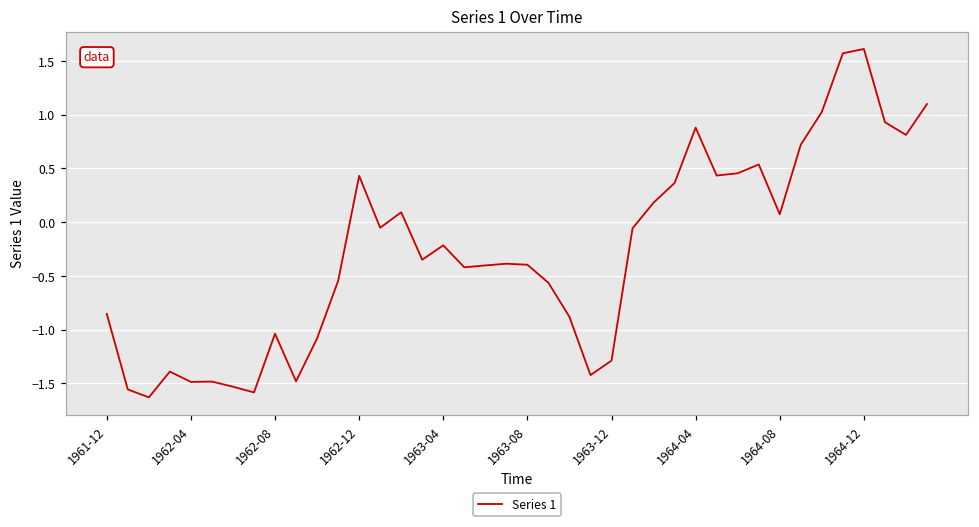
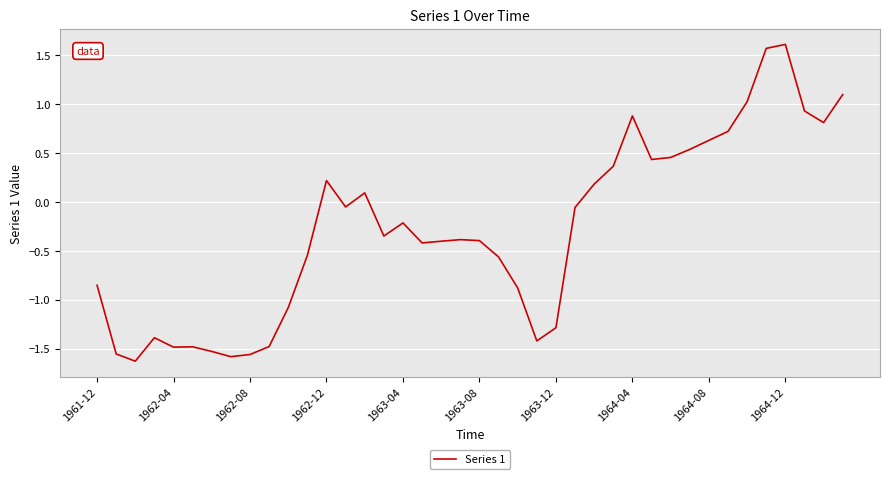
1962-08: -1.0 -> -1.6
1962-12: 0.4 -> 0.2
1964-08: 0.1 -> 0.6
